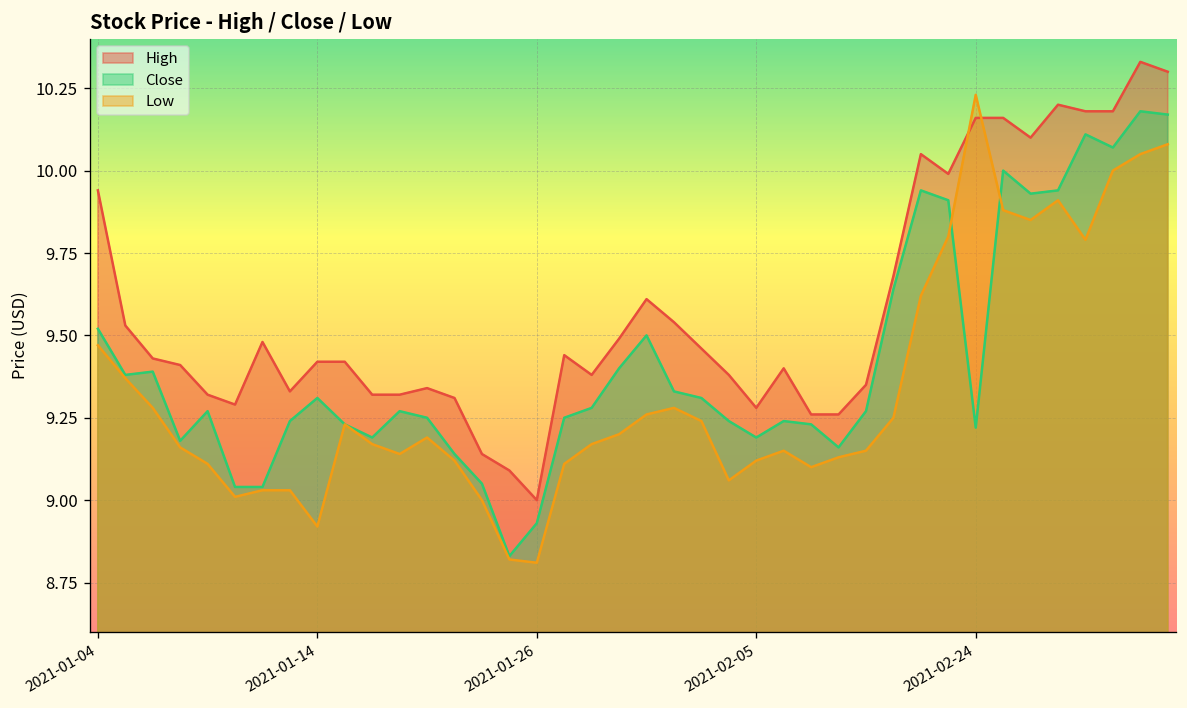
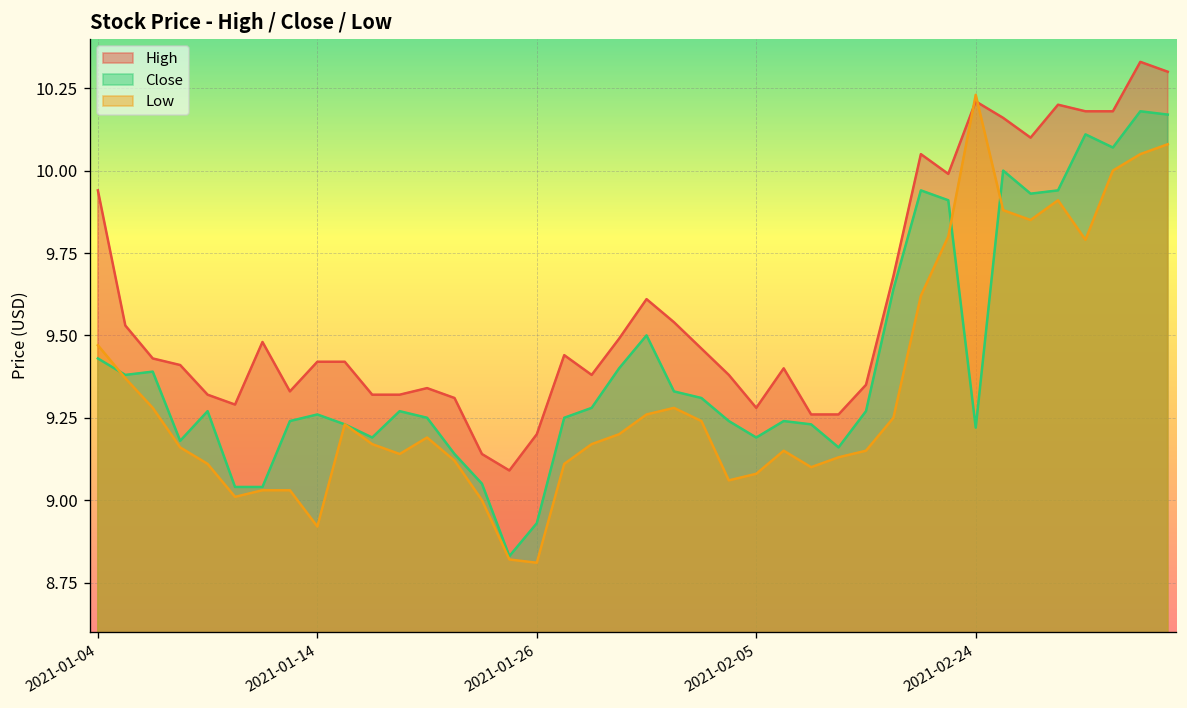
Close, 2021-01-04: 9.52 -> 9.43
Close, 2021-01-14: 9.31 -> 9.26
High, 2021-01-26: 9.0 -> 9.2
Low, 2021-02-05: 9.12 -> 9.08
High, 2021-02-24: 10.16 -> 10.21
